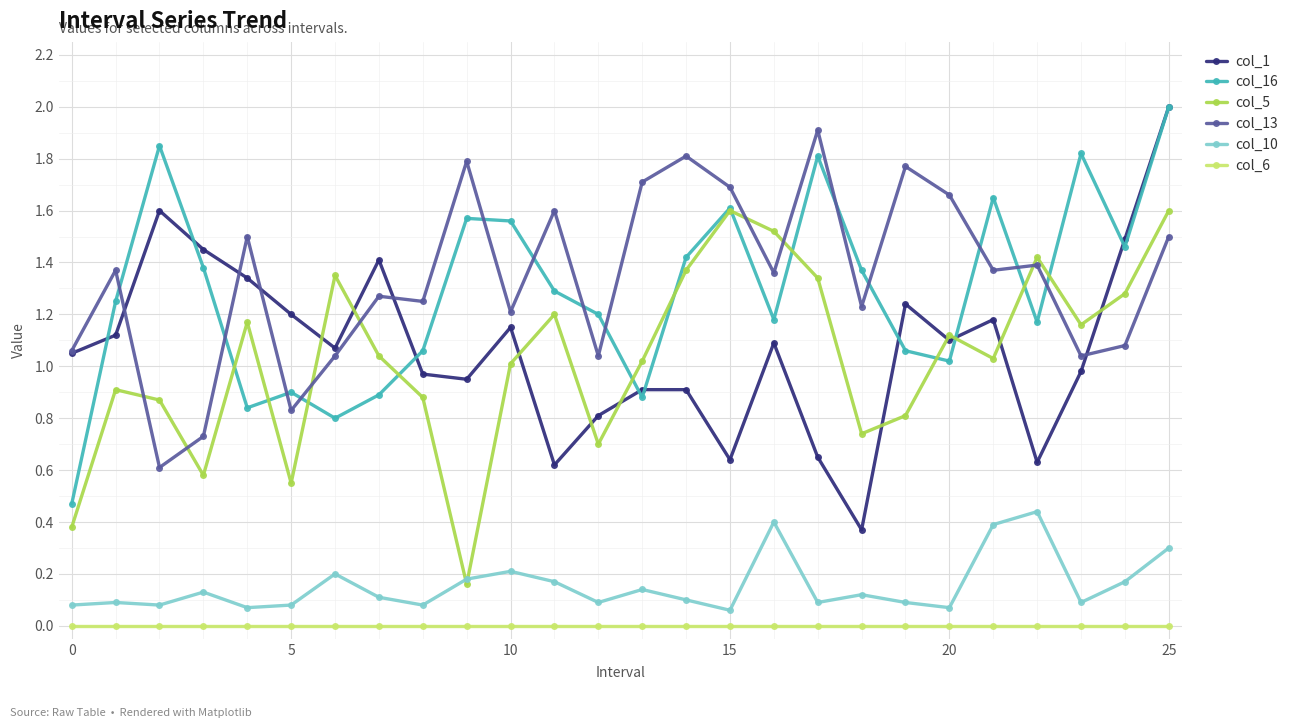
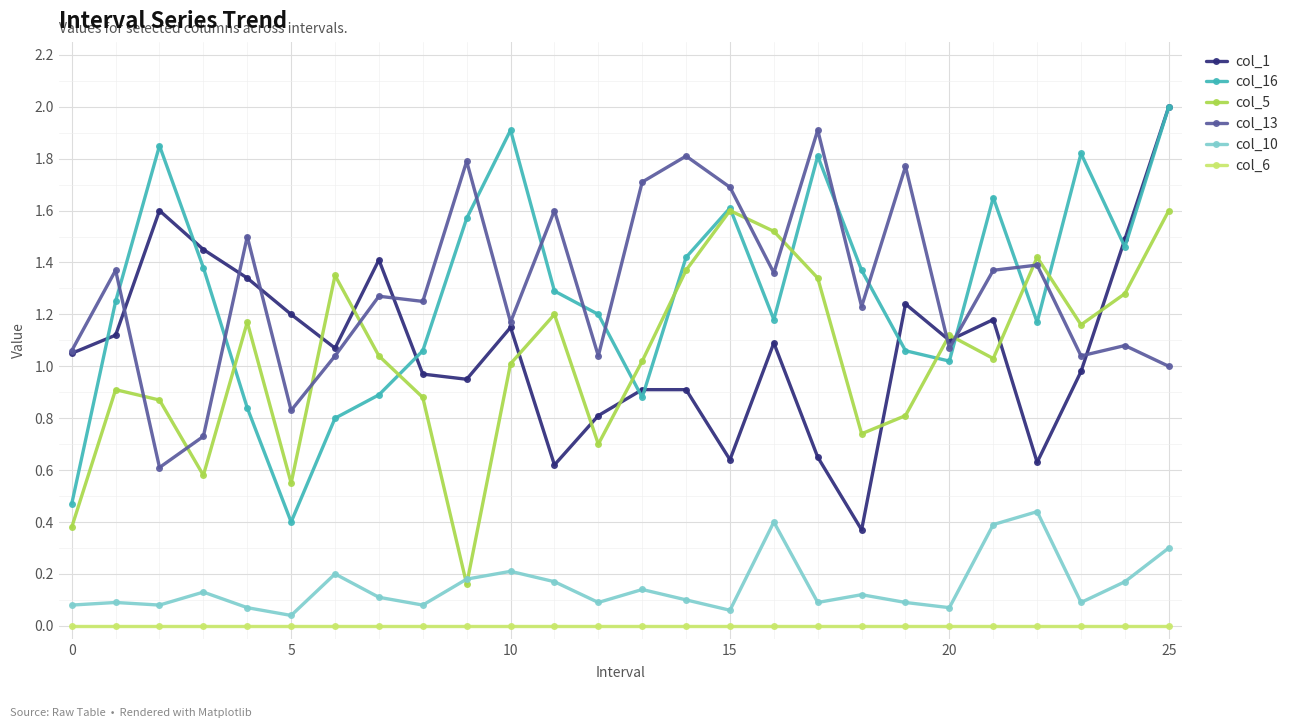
col_16, 5: 0.9 -> 0.4
col_10, 5: 0.08 -> 0.04
col_16, 10: 1.56 -> 1.91
col_13, 10: 1.21 -> 1.17
col_13, 20: 1.66 -> 1.07
col_13, 25: 1.5 -> 1.0
